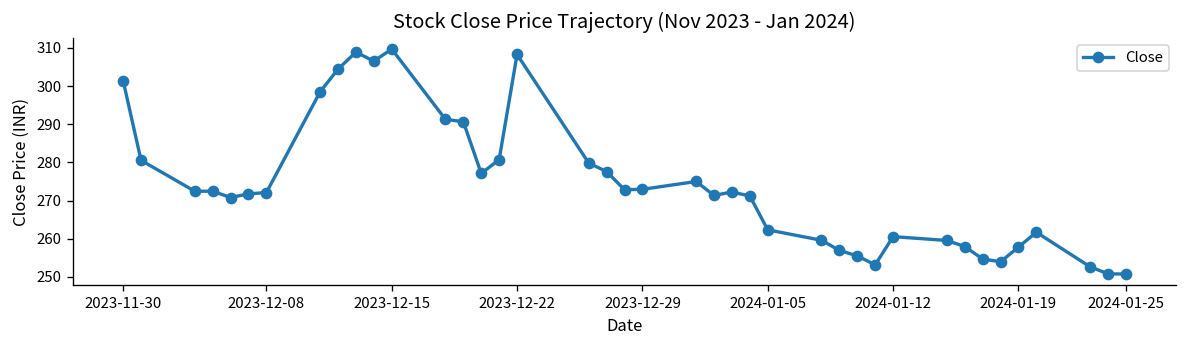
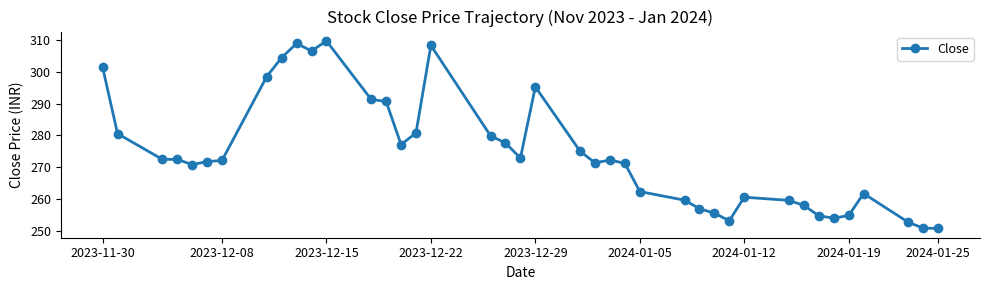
2023-12-29: 273 -> 295
2024-01-19: 258 -> 255
